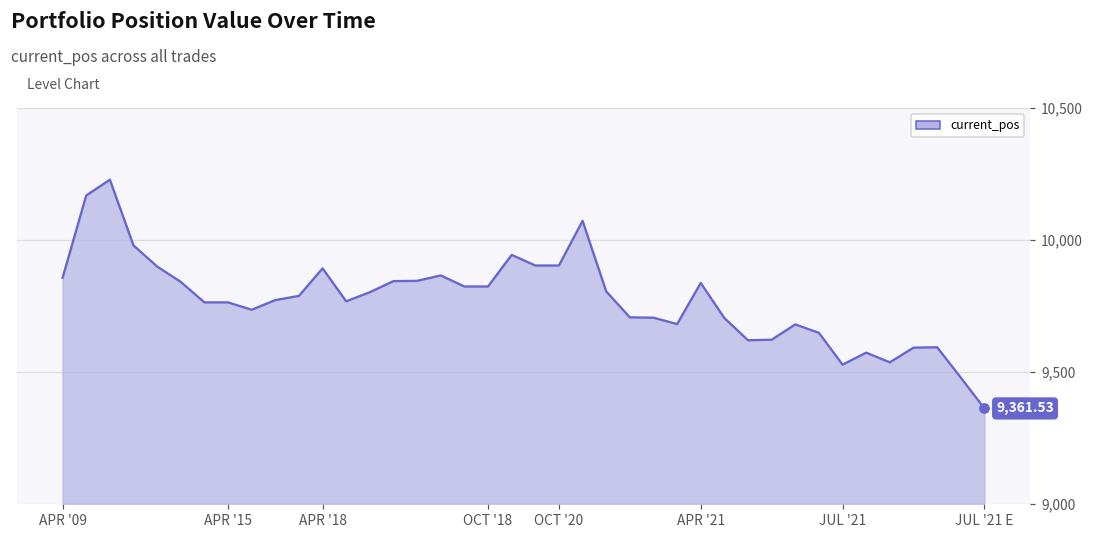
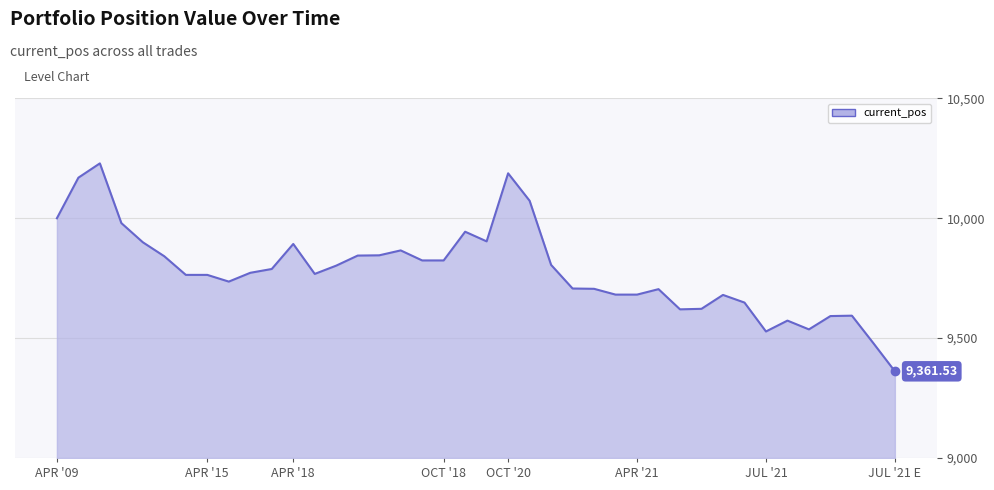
current_pos, APR '09: 9,860 -> 10,000
current_pos, OCT '20: 9,900 -> 10,190
current_pos, APR '21: 9,840 -> 9,680
